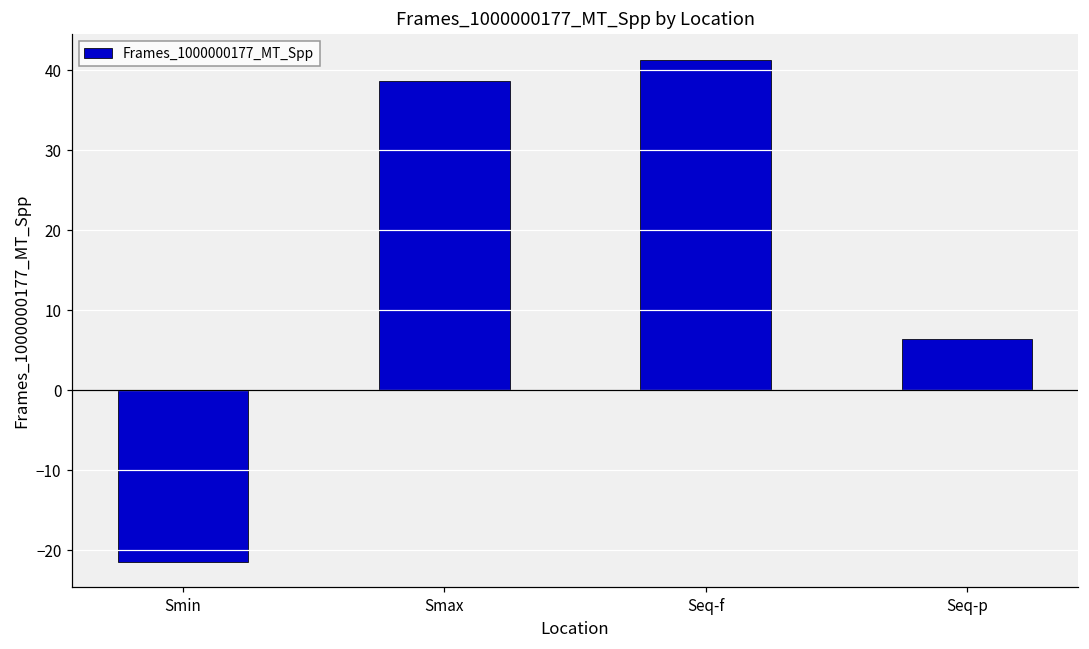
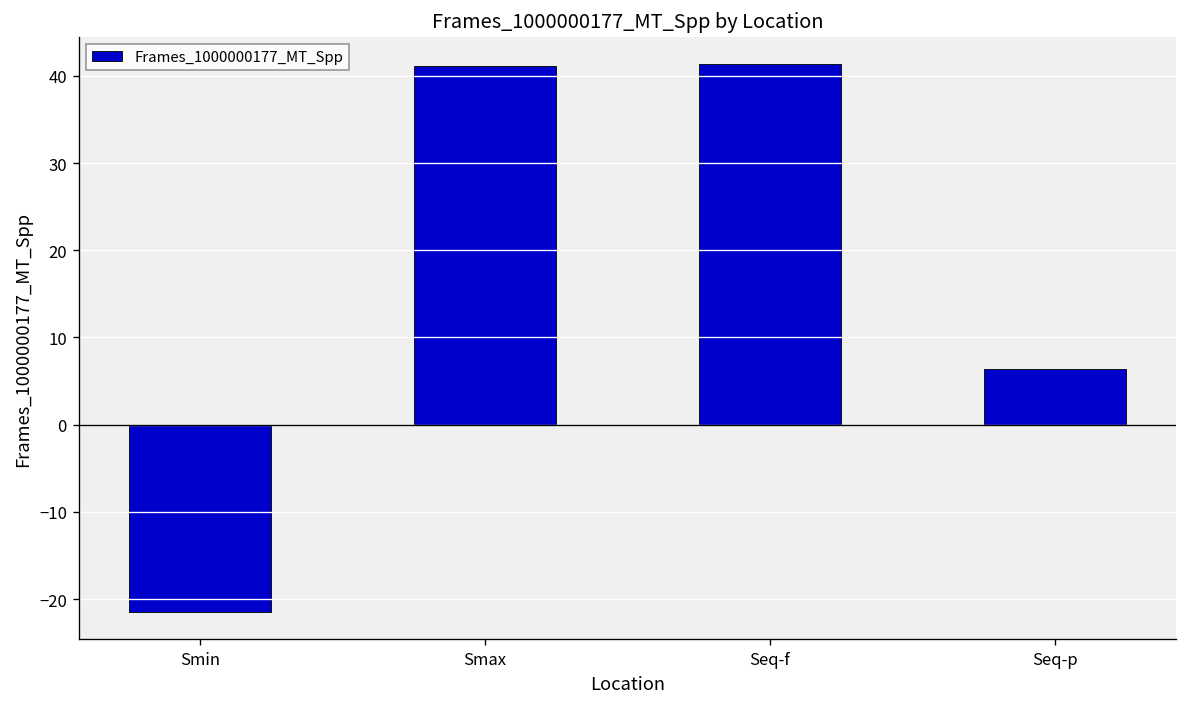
Smax: 39 -> 41
